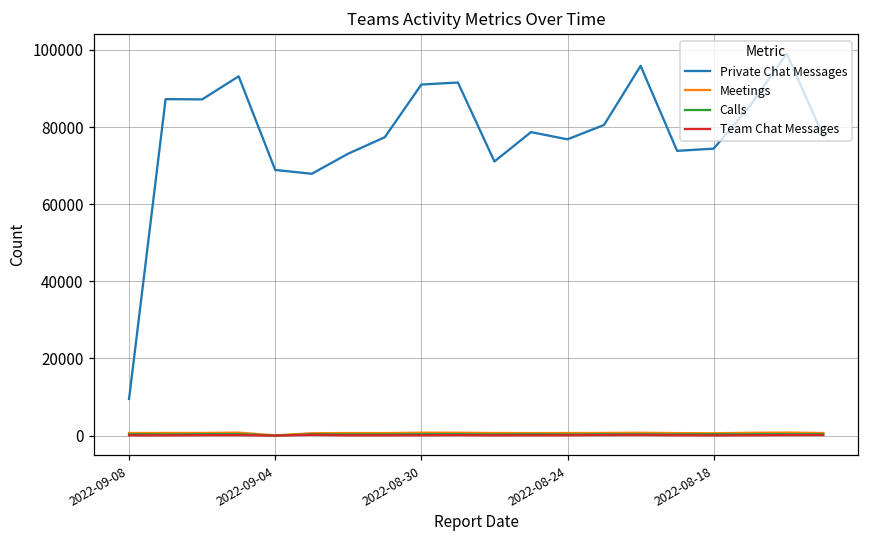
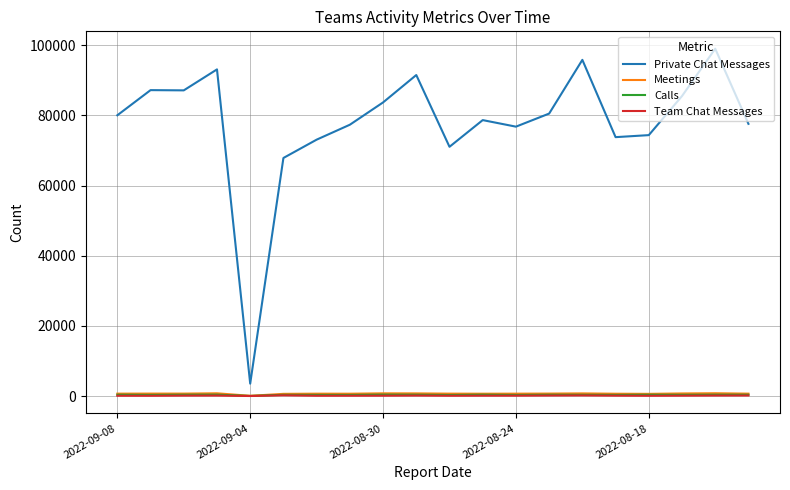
Private Chat Messages, 2022-09-08: 10000 -> 80000
Private Chat Messages, 2022-09-04: 69000 -> 4000
Private Chat Messages, 2022-08-30: 91000 -> 84000
